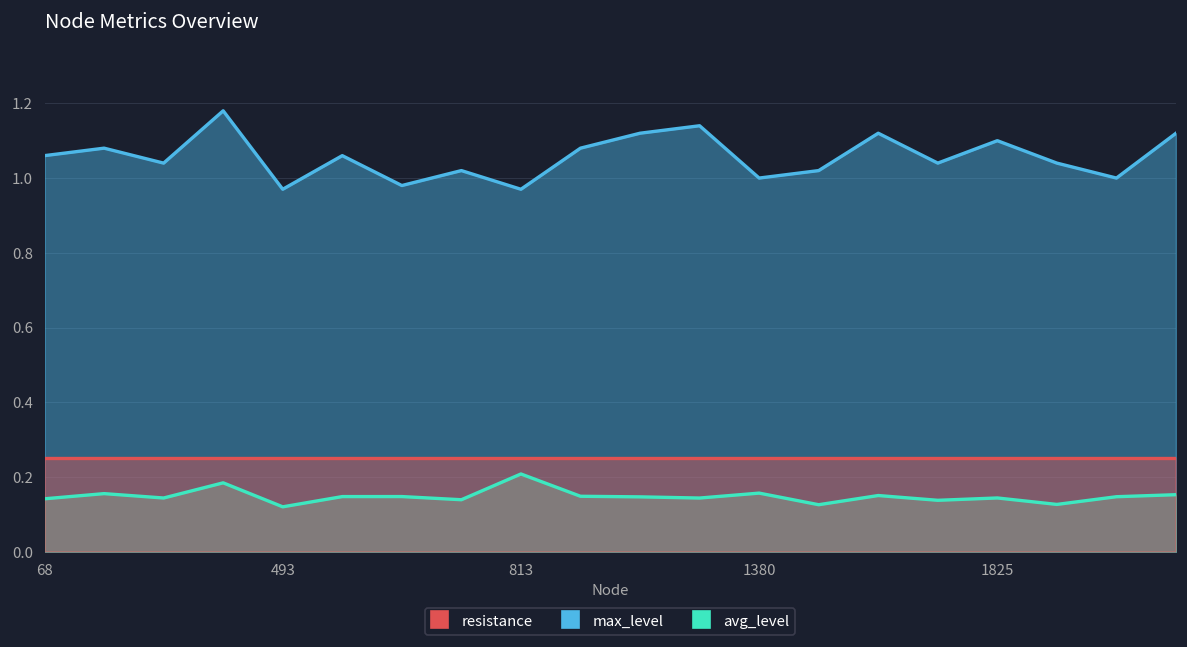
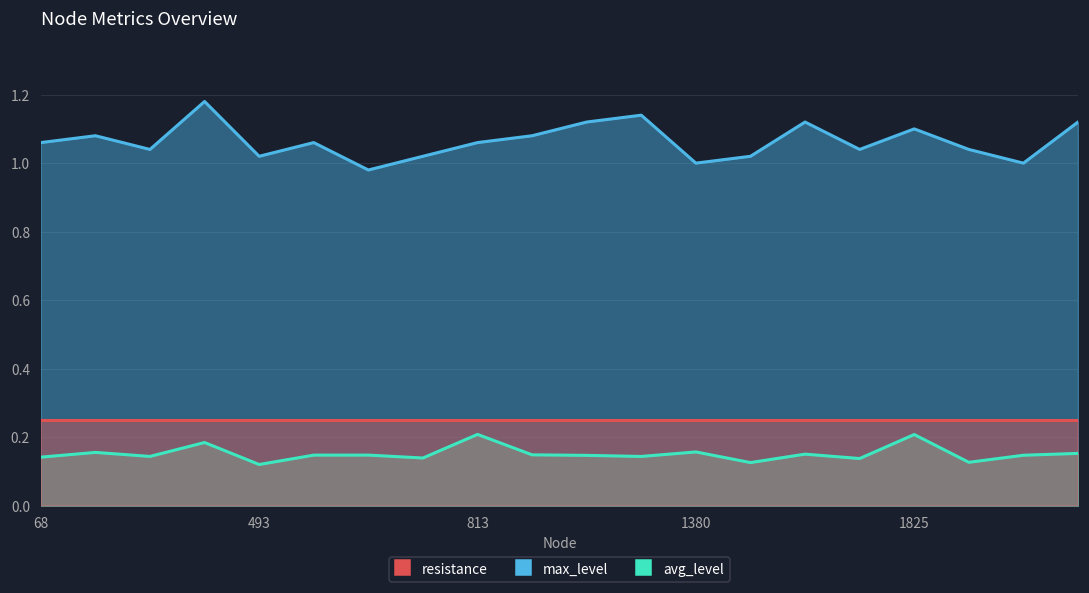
max_level, 493: 0.97 -> 1.02
max_level, 813: 0.97 -> 1.06
avg_level, 1825: 0.14 -> 0.21
